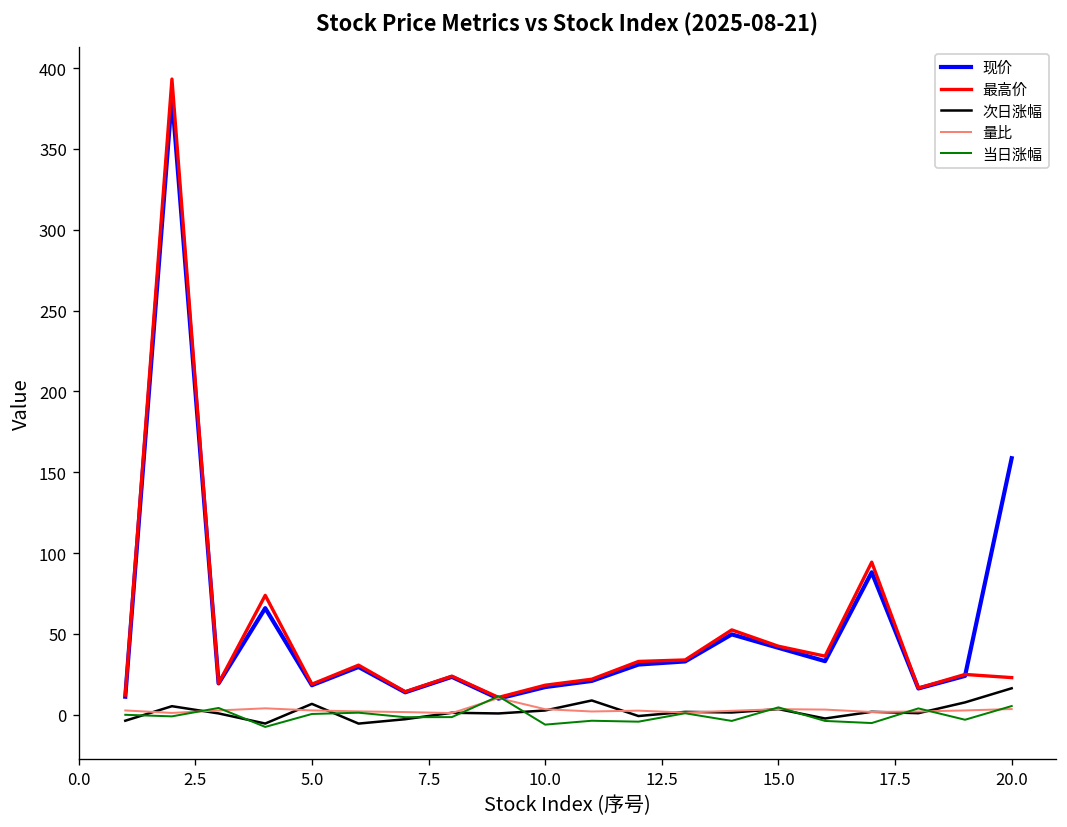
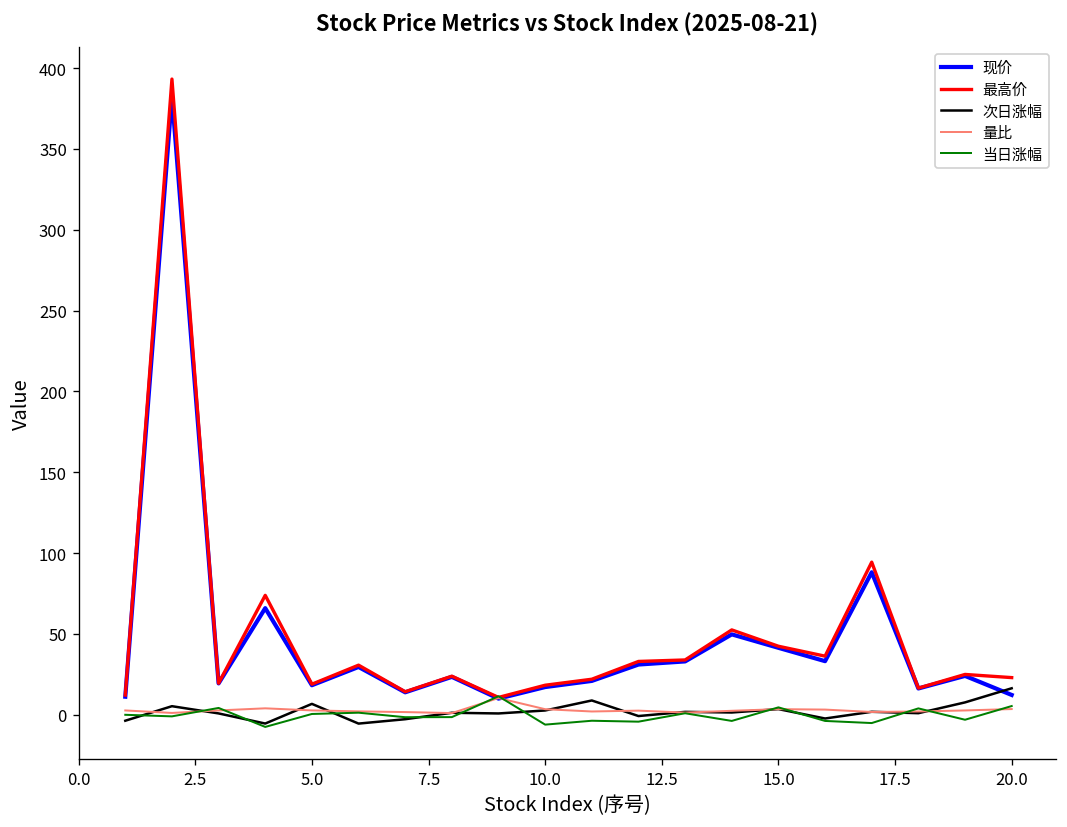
现价, 20.0: 159 -> 12
